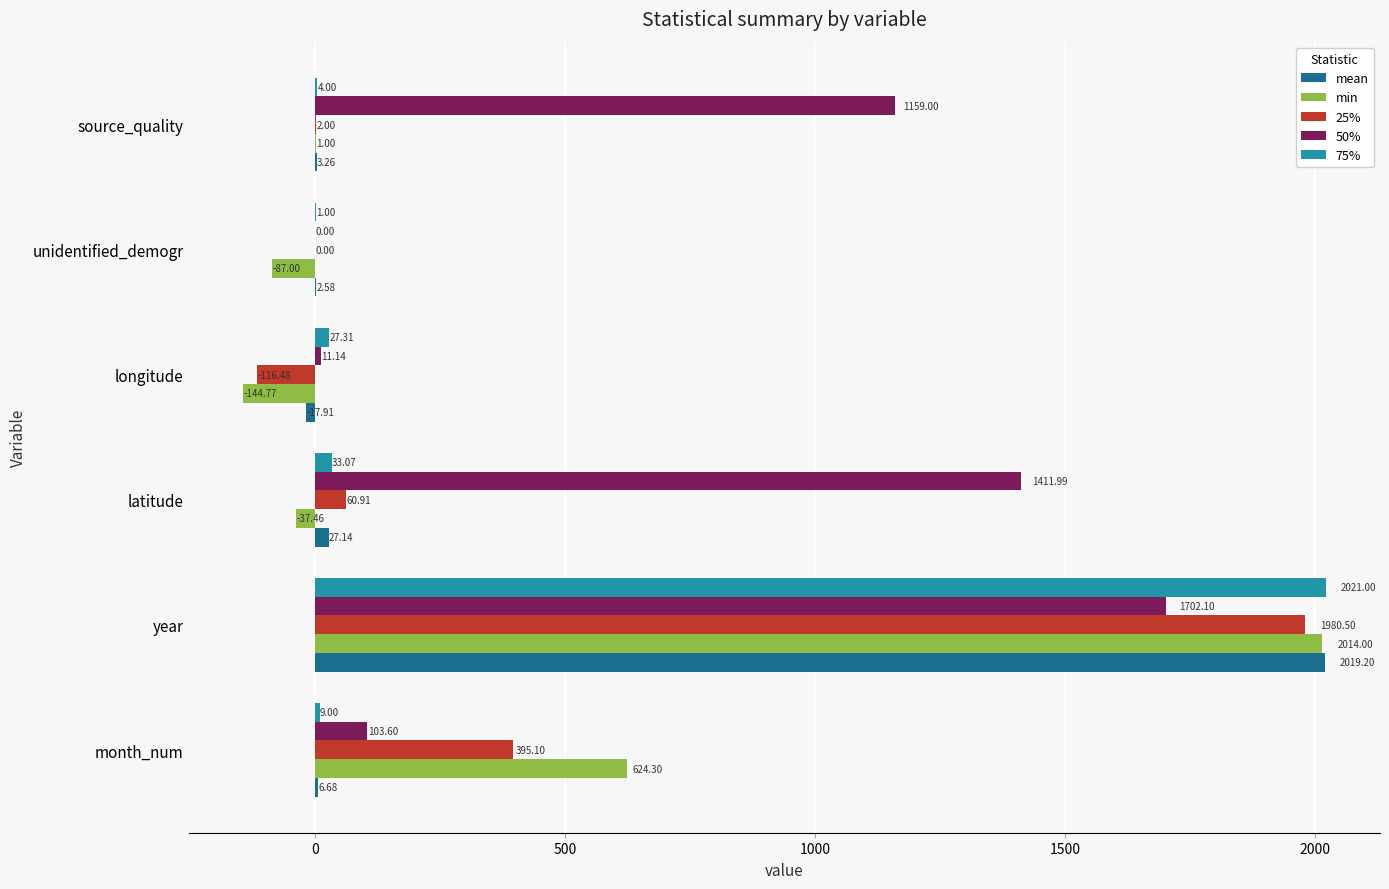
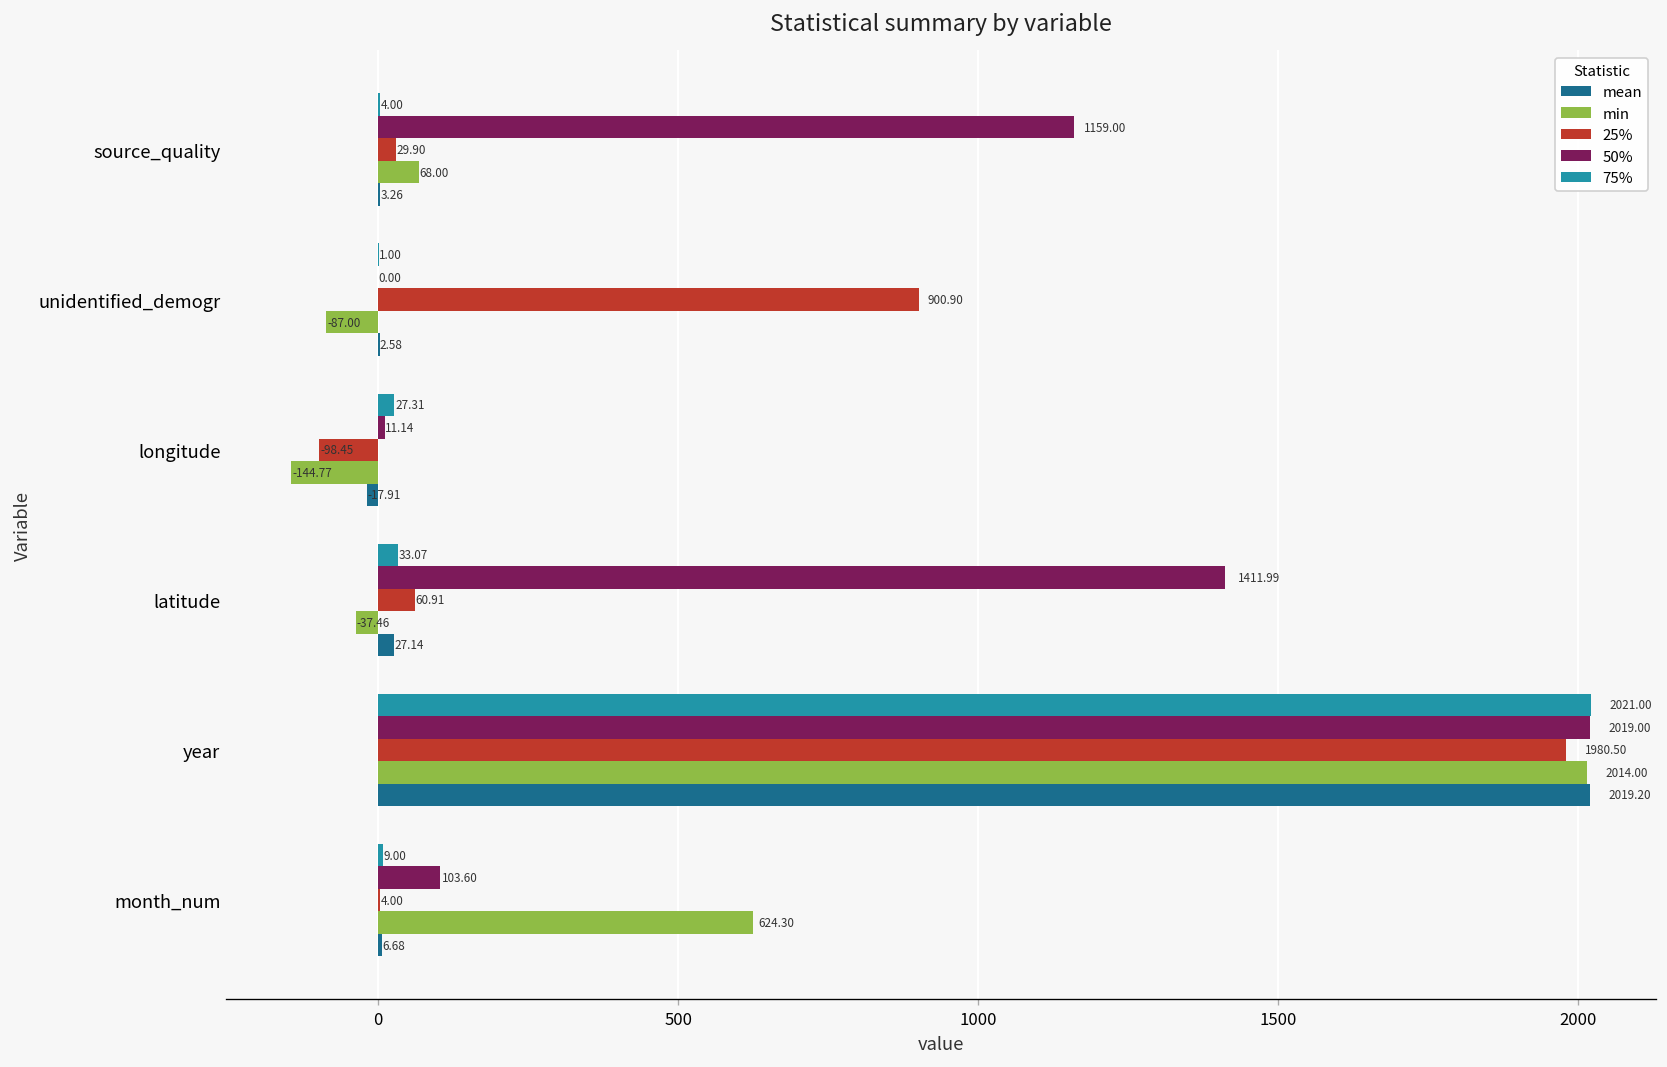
25%, source_quality: 2.00 -> 29.90
min, source_quality: 1.00 -> 68.00
25%, unidentified_demogr: 0.00 -> 900.90
25%, longitude: -116.48 -> -98.45
50%, year: 1702.10 -> 2019.00
25%, month_num: 395.10 -> 4.00
